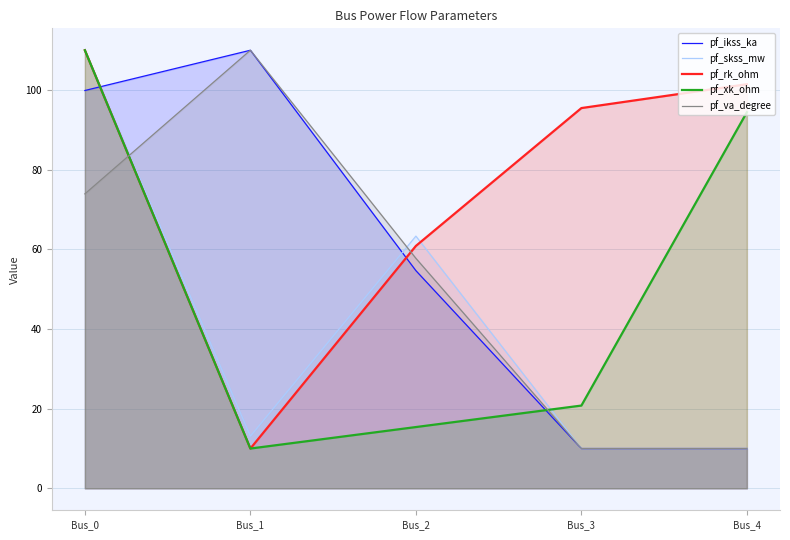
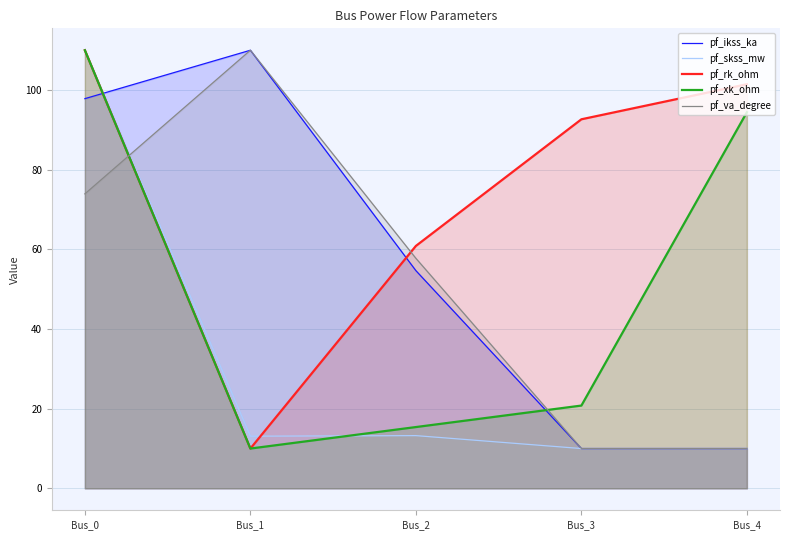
pf_ikss_ka, Bus_0: 100 -> 98
pf_skss_mw, Bus_2: 63 -> 13
pf_rk_ohm, Bus_3: 95 -> 93
